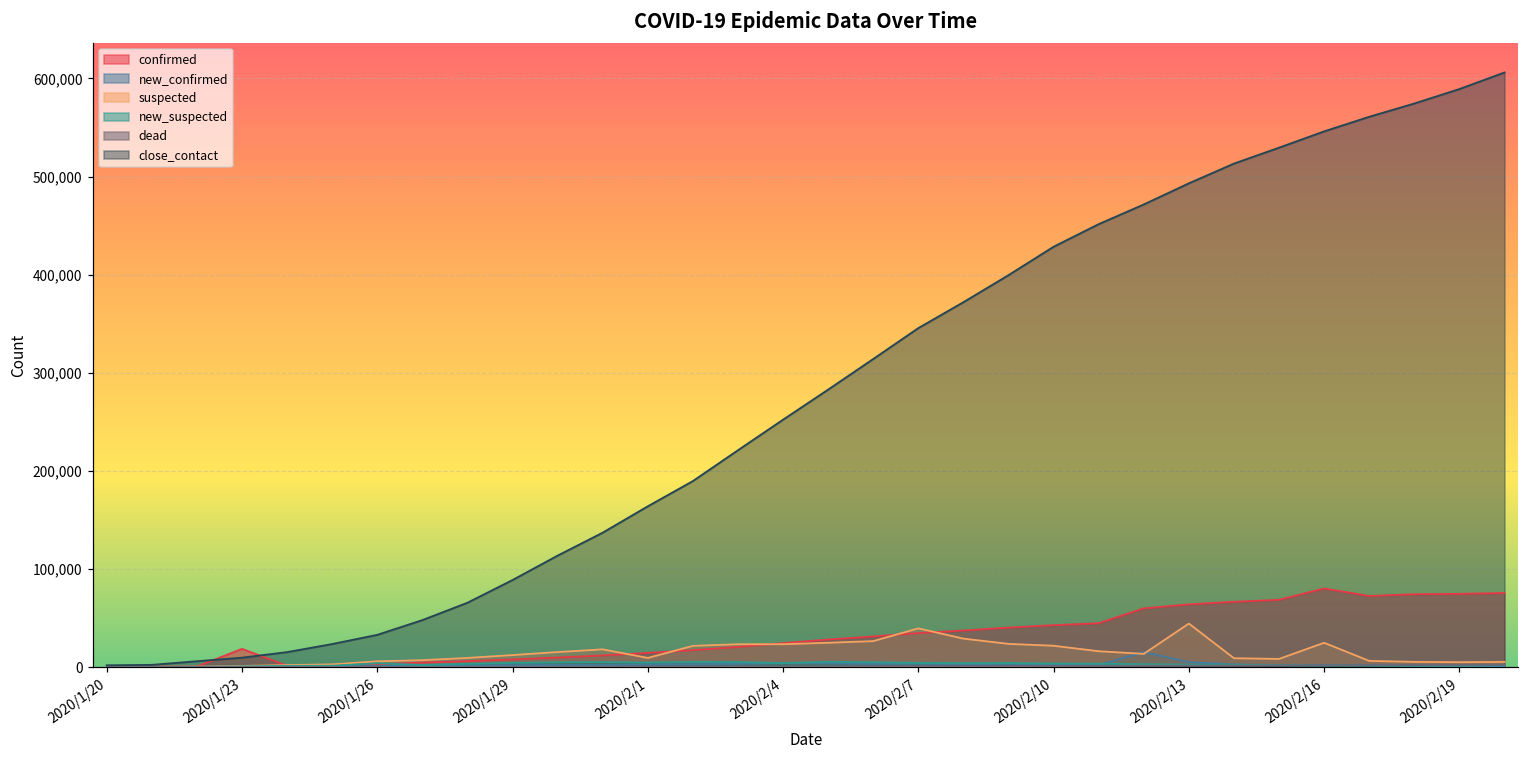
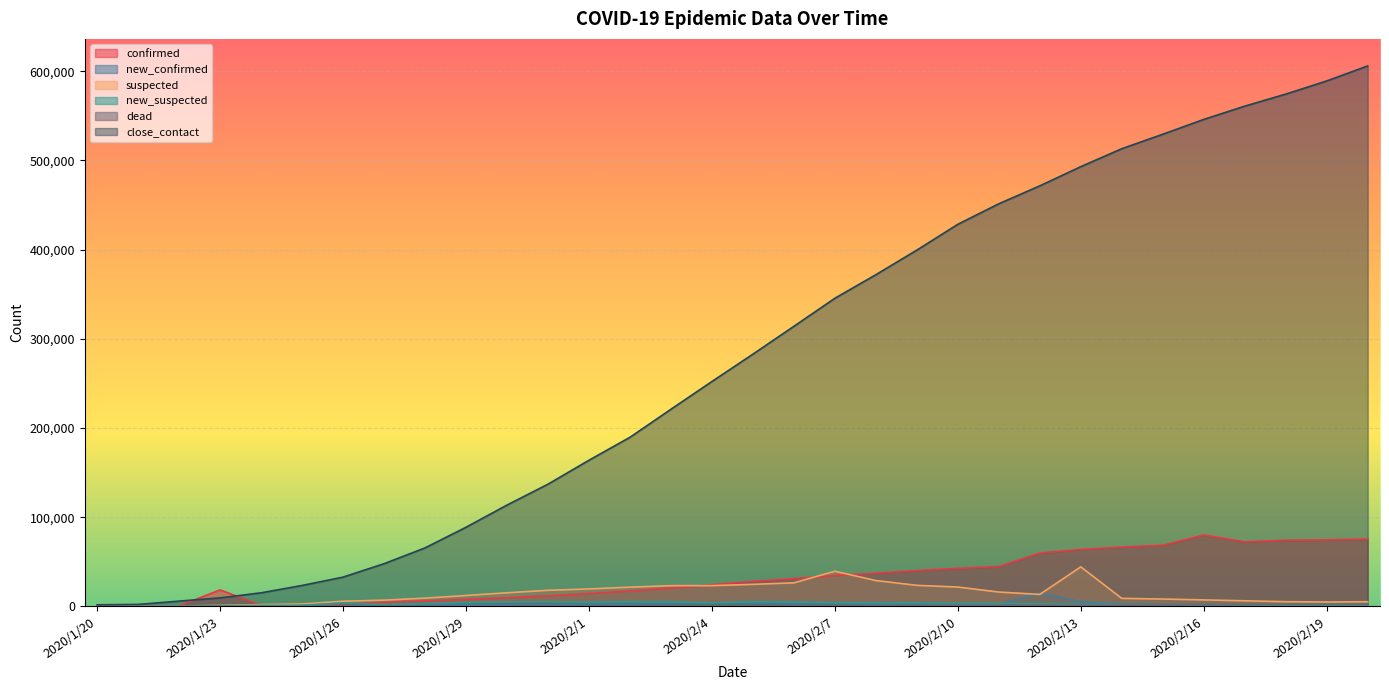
suspected, 2020/2/1: 10,000 -> 20,000
suspected, 2020/2/16: 20,000 -> 10,000
